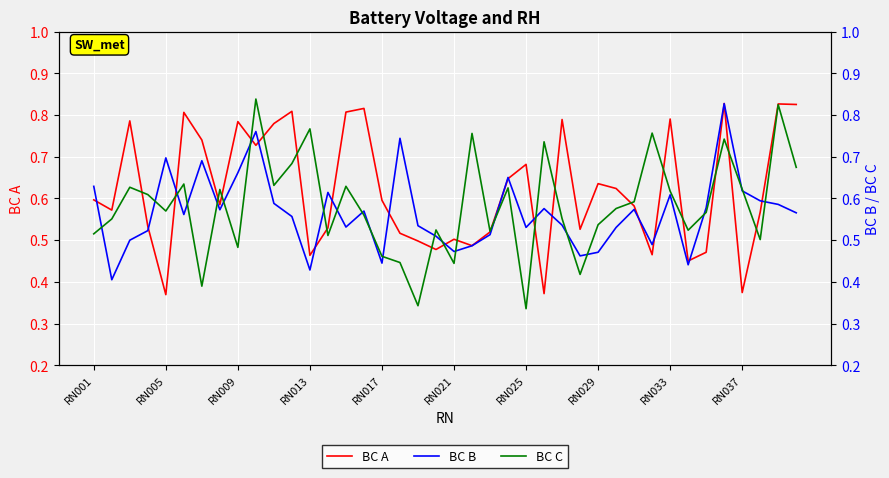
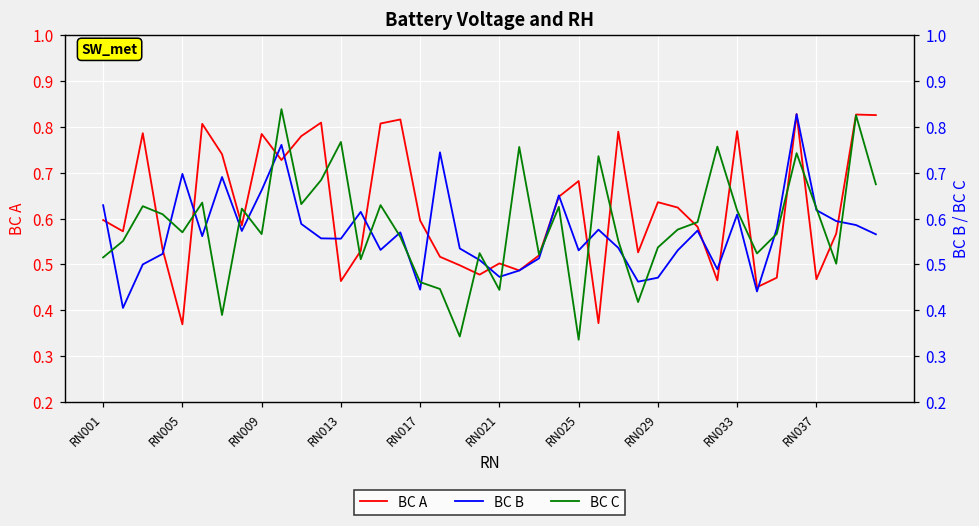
BC A, RN037: 0.37 -> 0.47
BC C, RN009: 0.48 -> 0.57
BC B, RN013: 0.43 -> 0.56
